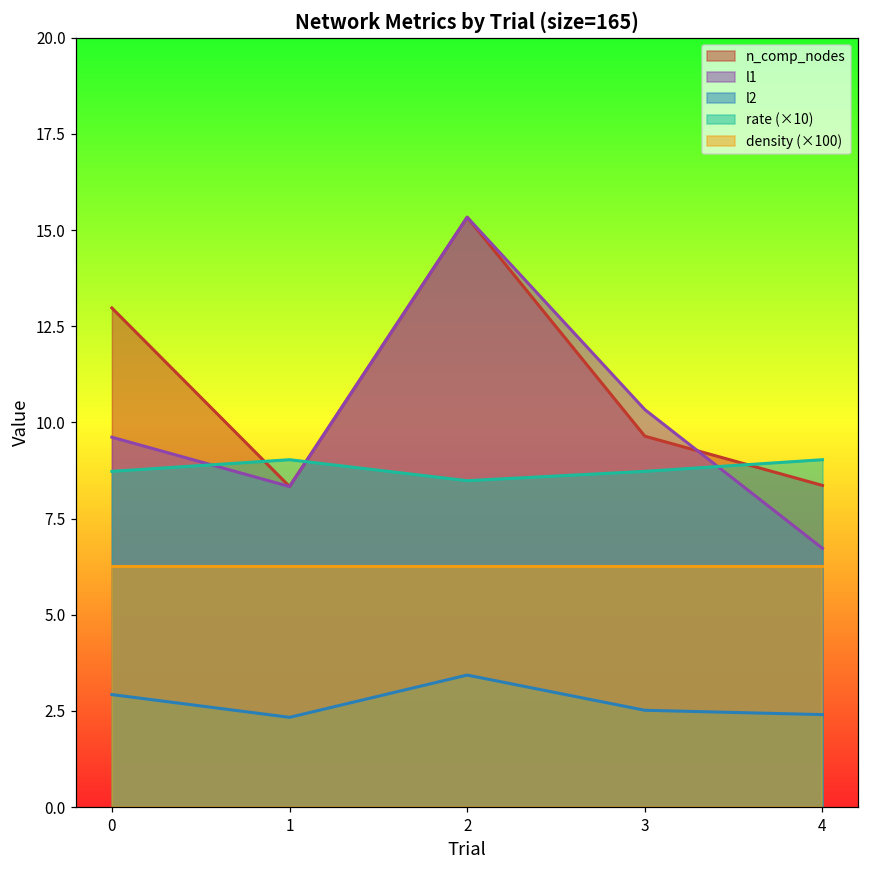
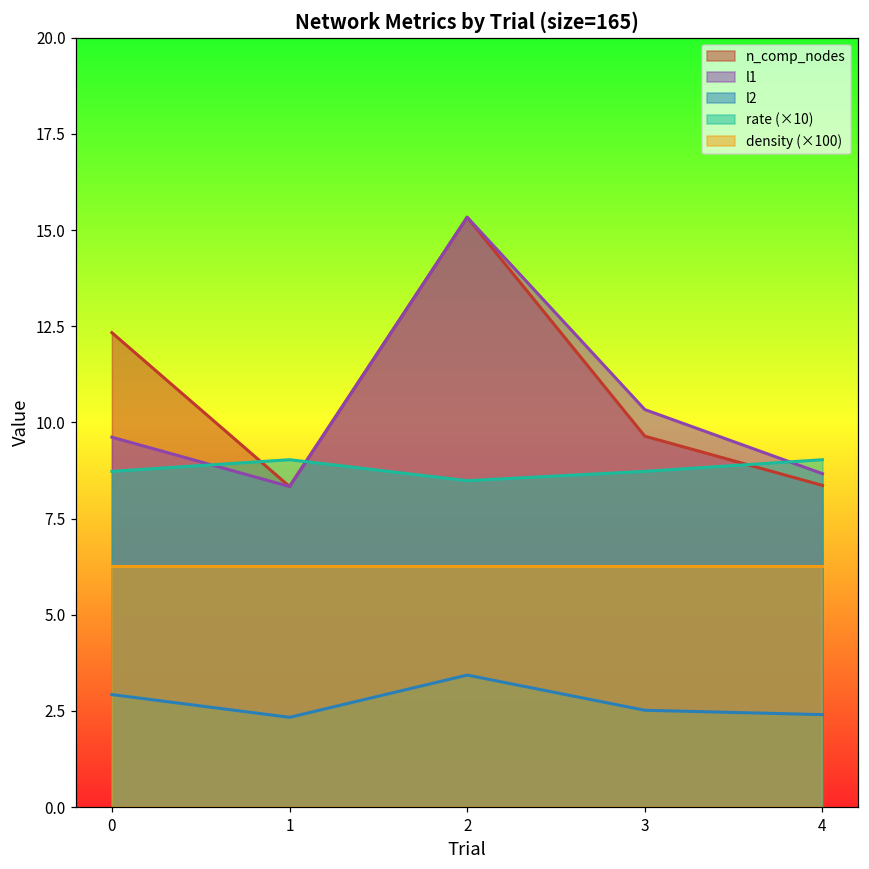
n_comp_nodes, 0: 13.0 -> 12.3
l1, 4: 6.7 -> 8.7
